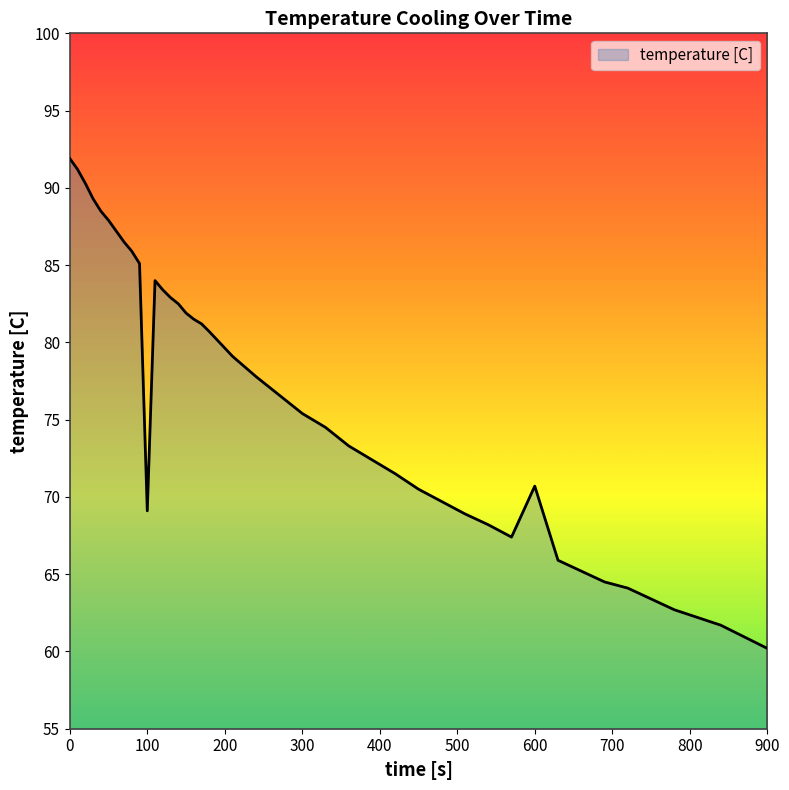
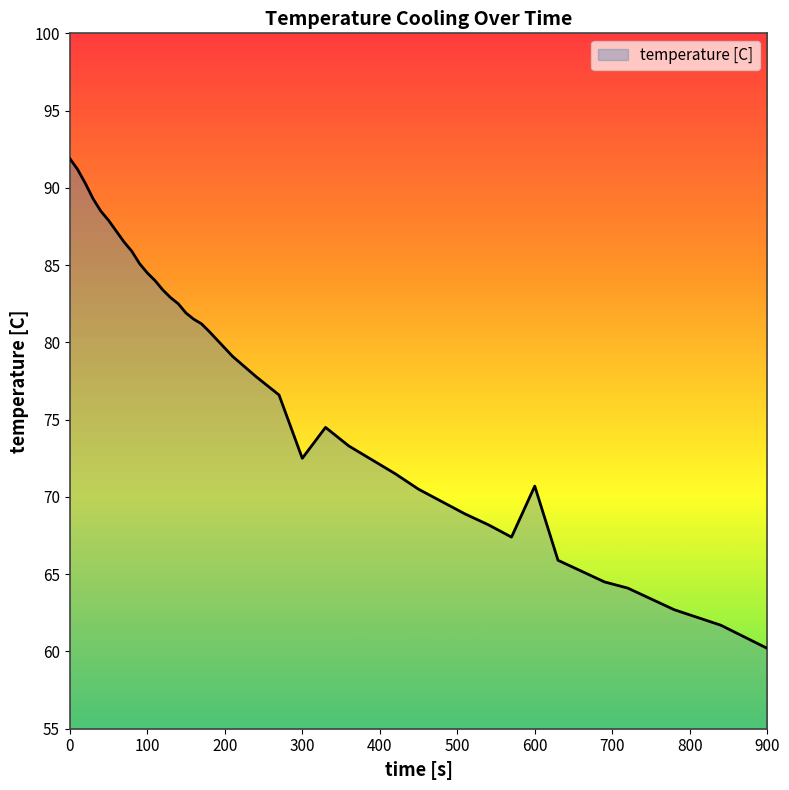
100: 69.1 -> 84.5
300: 75.4 -> 72.5
